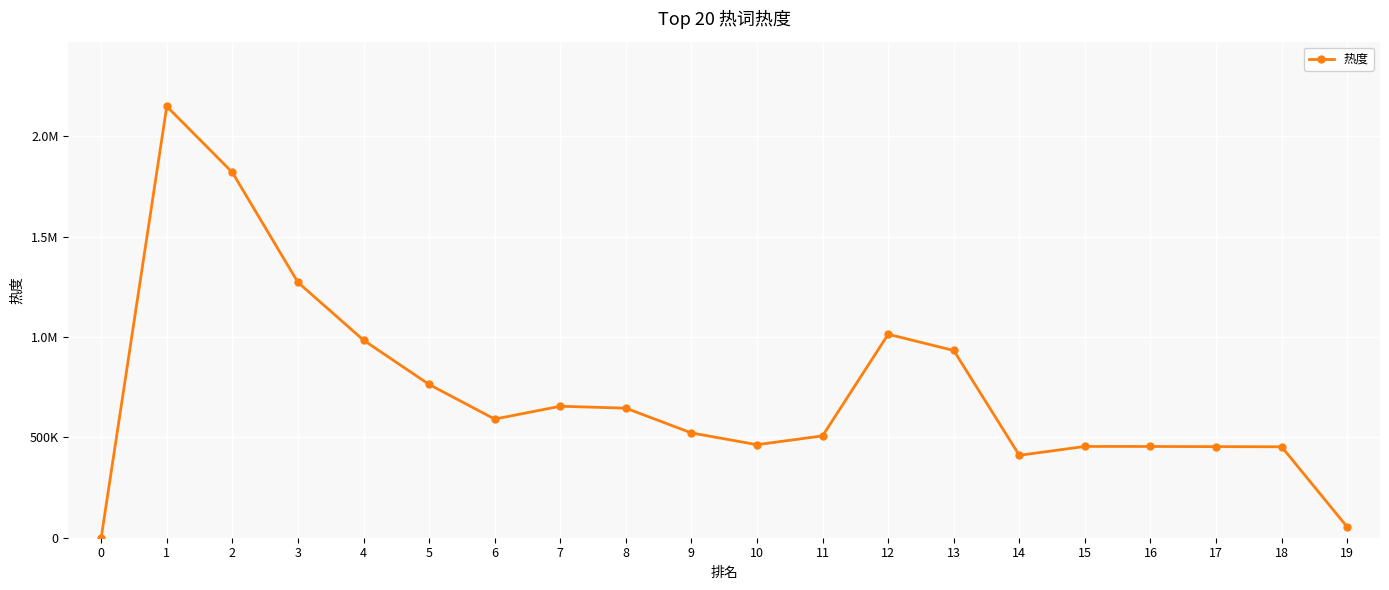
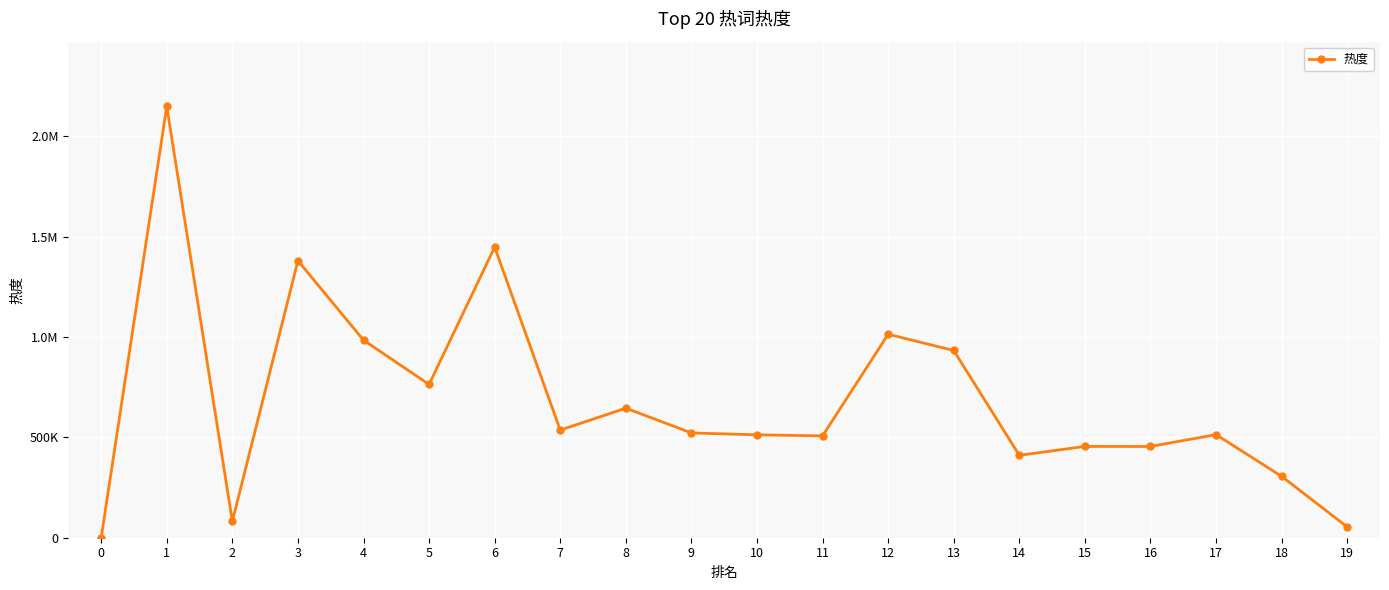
2: 1820000 -> 80000
3: 1270000 -> 1380000
6: 590000 -> 1450000
7: 660000 -> 540000
10: 460000 -> 510000
17: 450000 -> 510000
18: 450000 -> 310000
